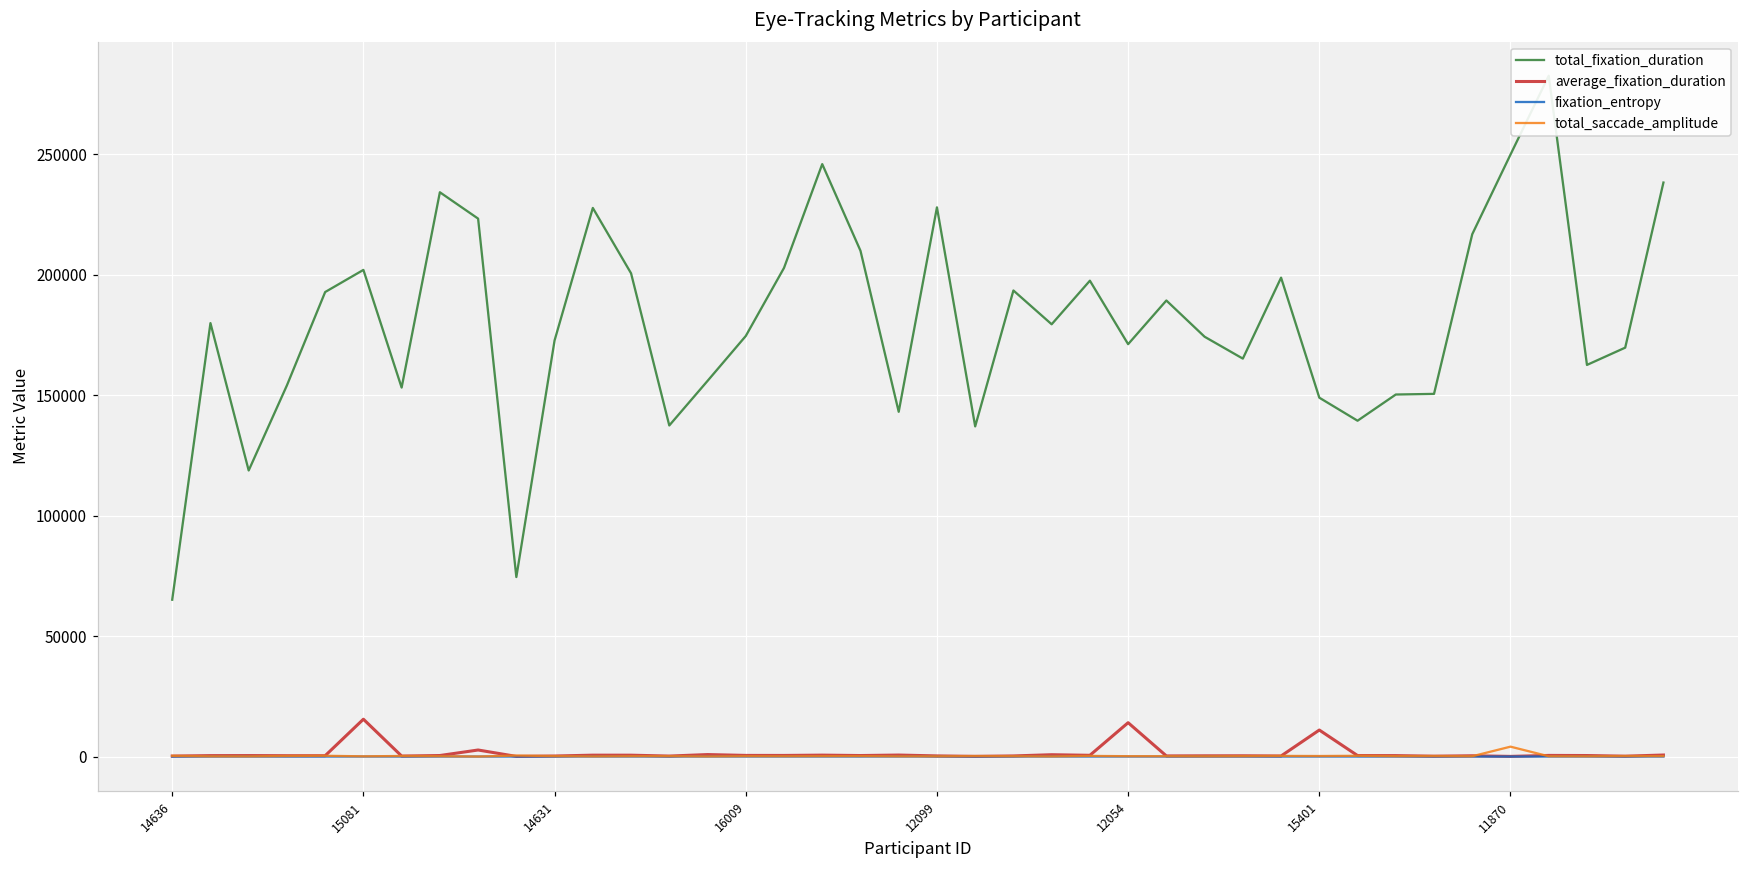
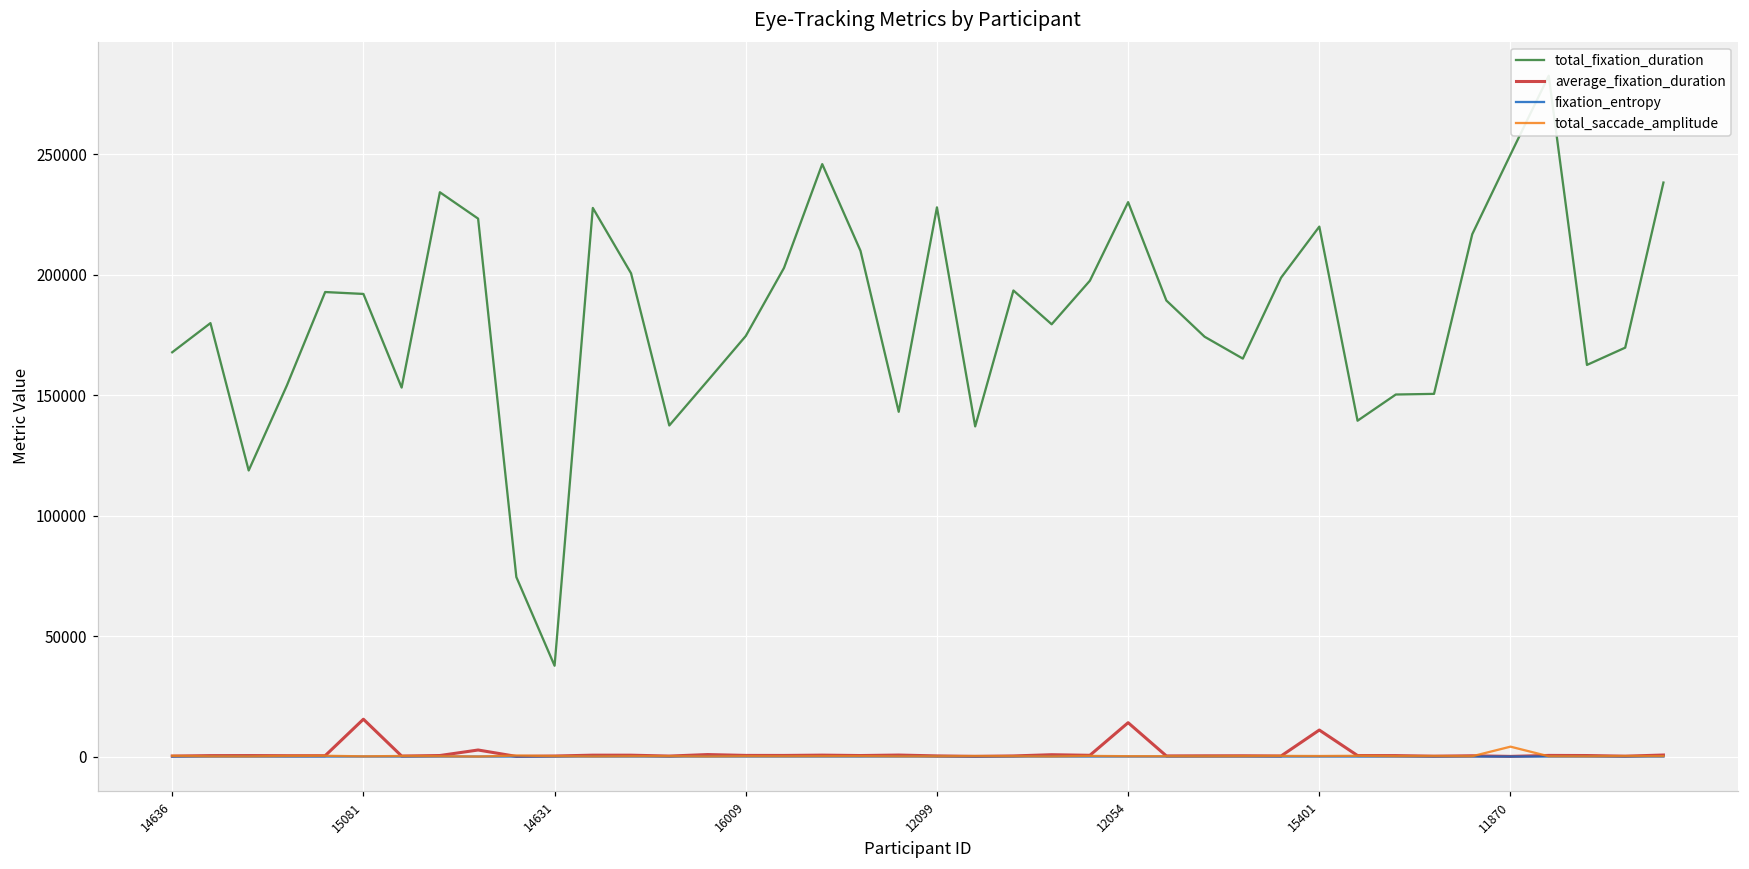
total_fixation_duration, 14636: 65000 -> 168000
total_fixation_duration, 15081: 202000 -> 192000
total_fixation_duration, 14631: 173000 -> 38000
total_fixation_duration, 12054: 171000 -> 230000
total_fixation_duration, 15401: 149000 -> 220000
